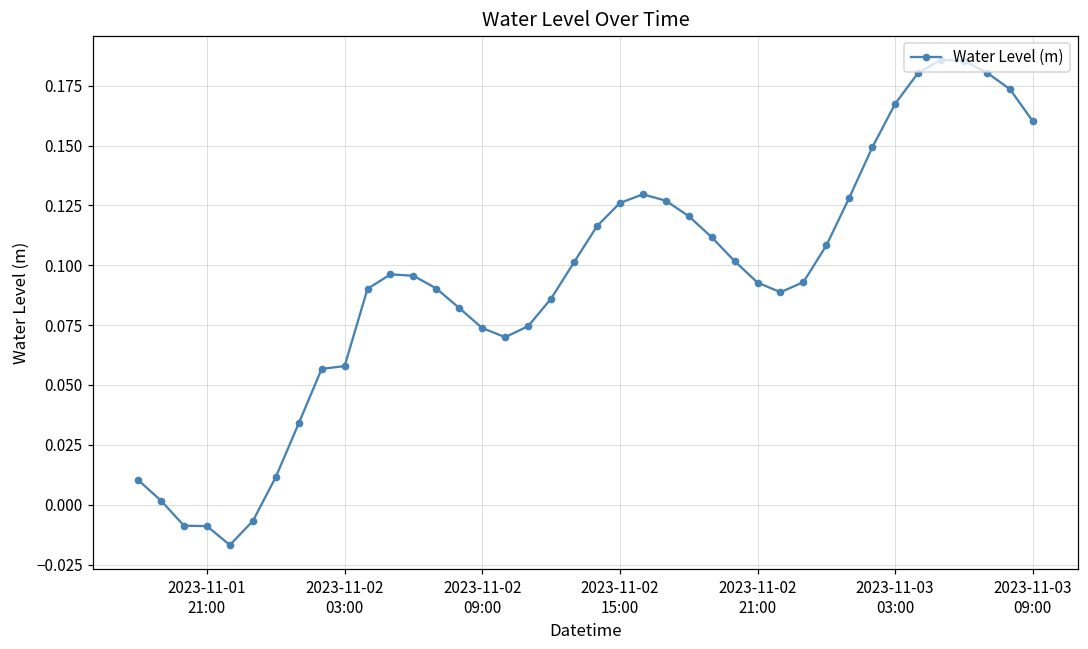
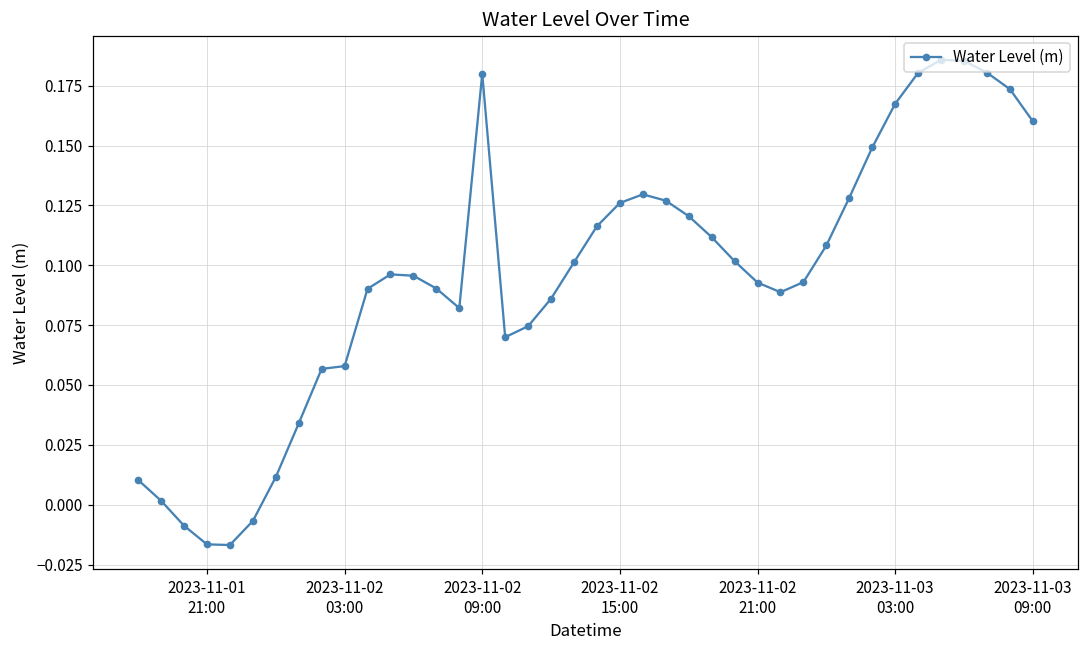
2023-11-01 21:00: -0.009 -> -0.017
2023-11-02 09:00: 0.074 -> 0.180
